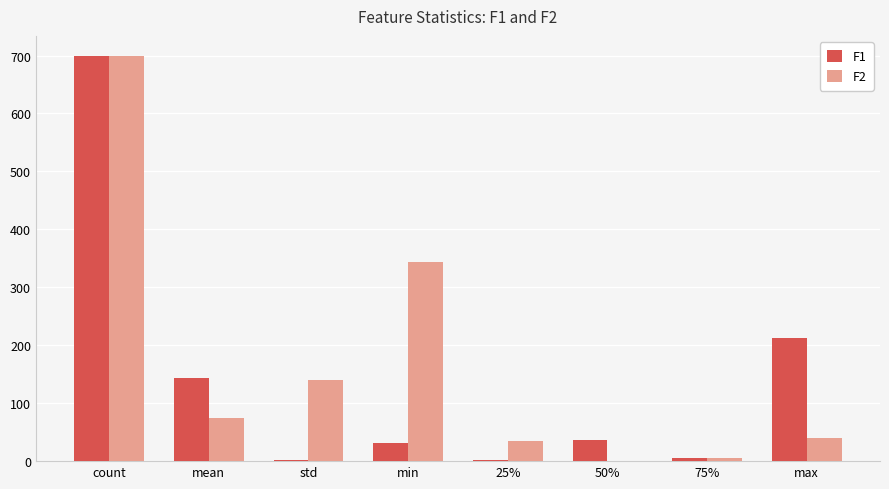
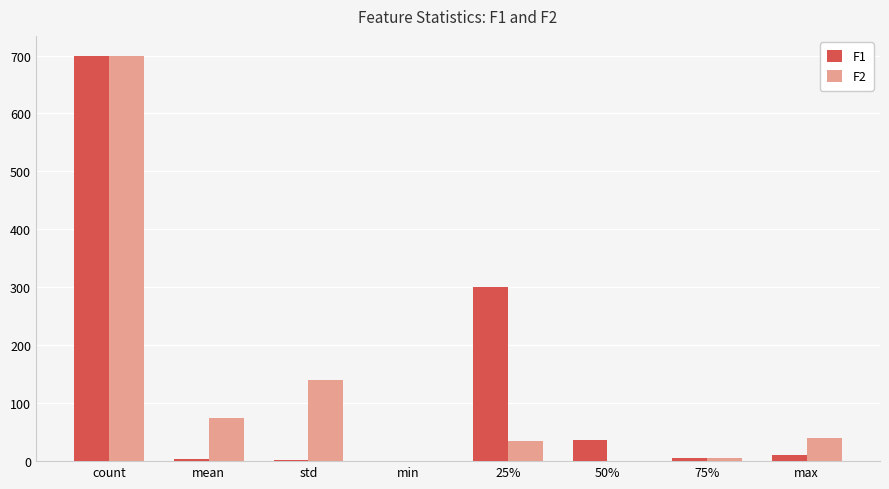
F1, mean: 140 -> 0
F1, min: 30 -> 0
F2, min: 340 -> 0
F1, 25%: 0 -> 300
F1, max: 210 -> 10
